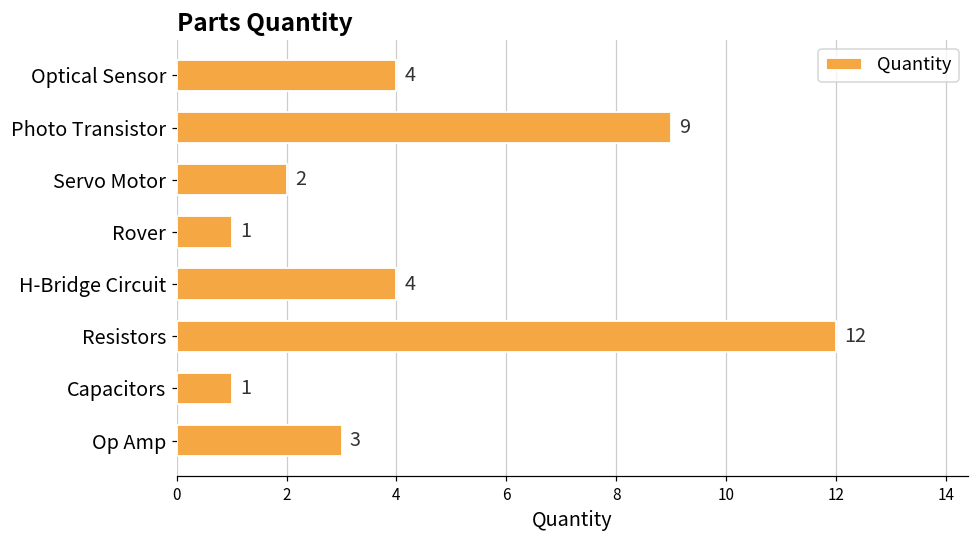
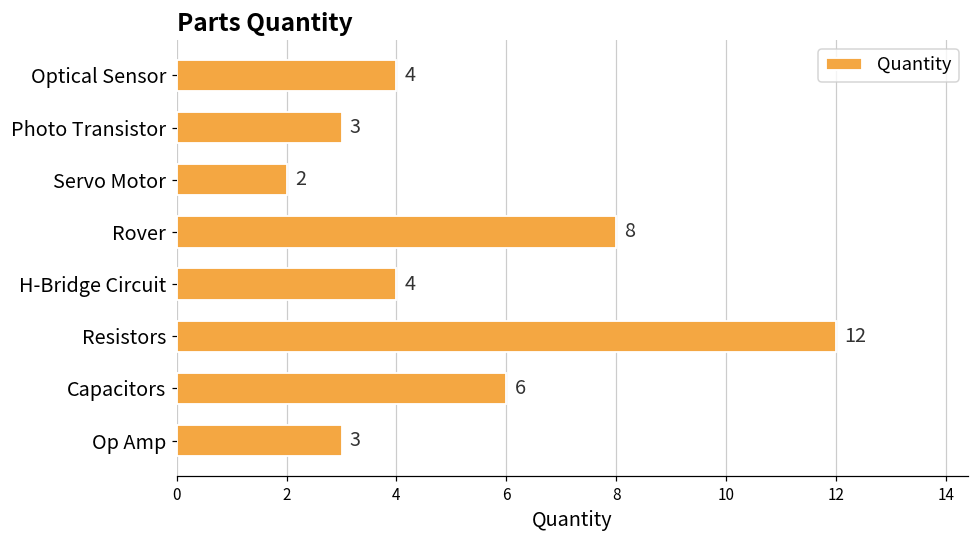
Photo Transistor: 9 -> 3
Rover: 1 -> 8
Capacitors: 1 -> 6
